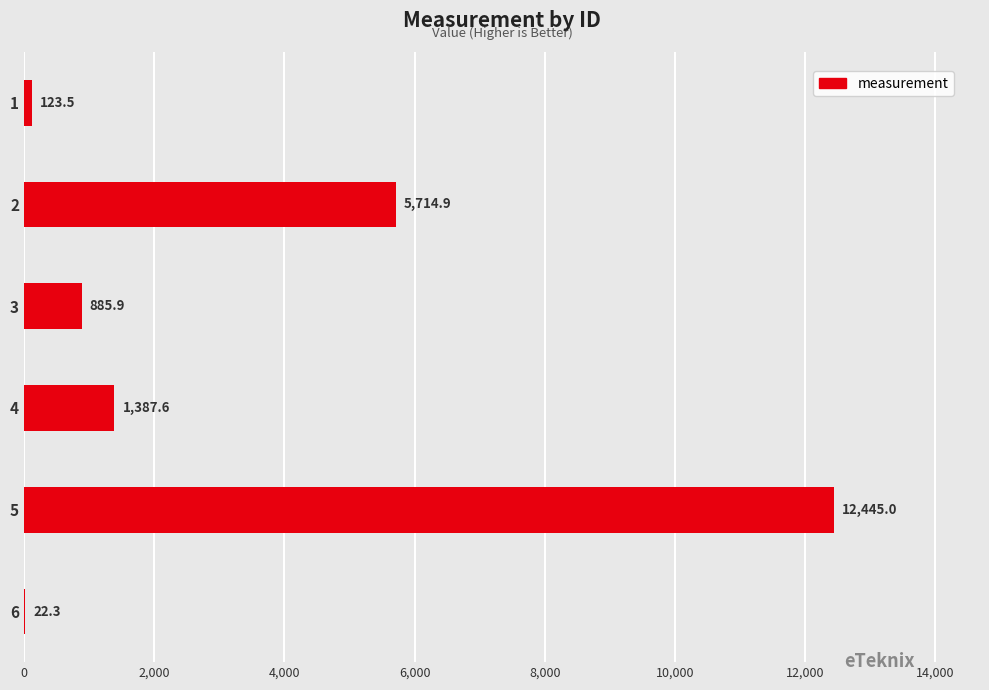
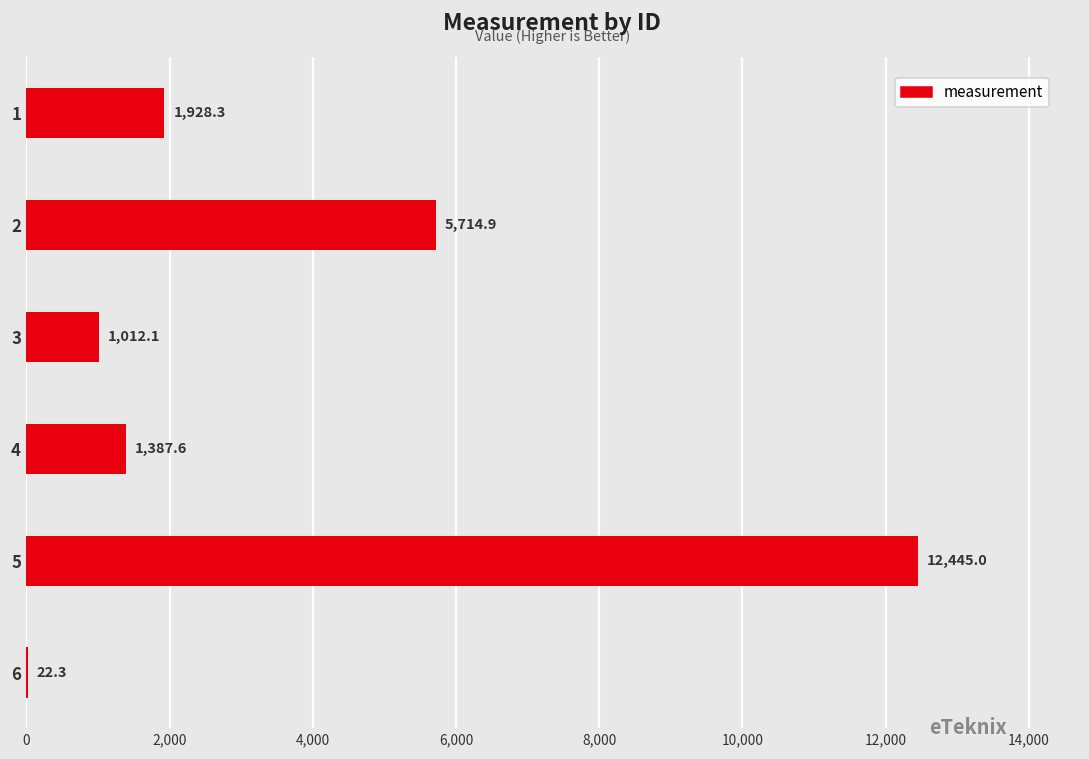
1: 123.5 -> 1,928.3
3: 885.9 -> 1,012.1
